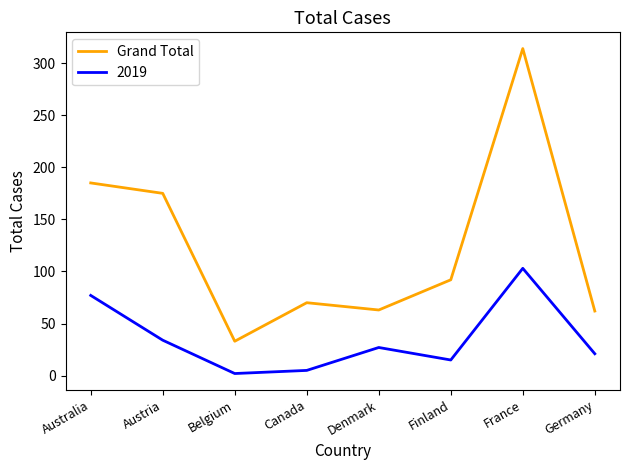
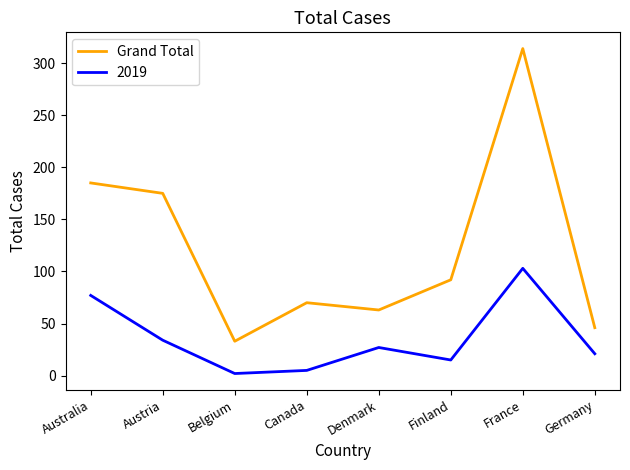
Grand Total, Germany: 62 -> 46
